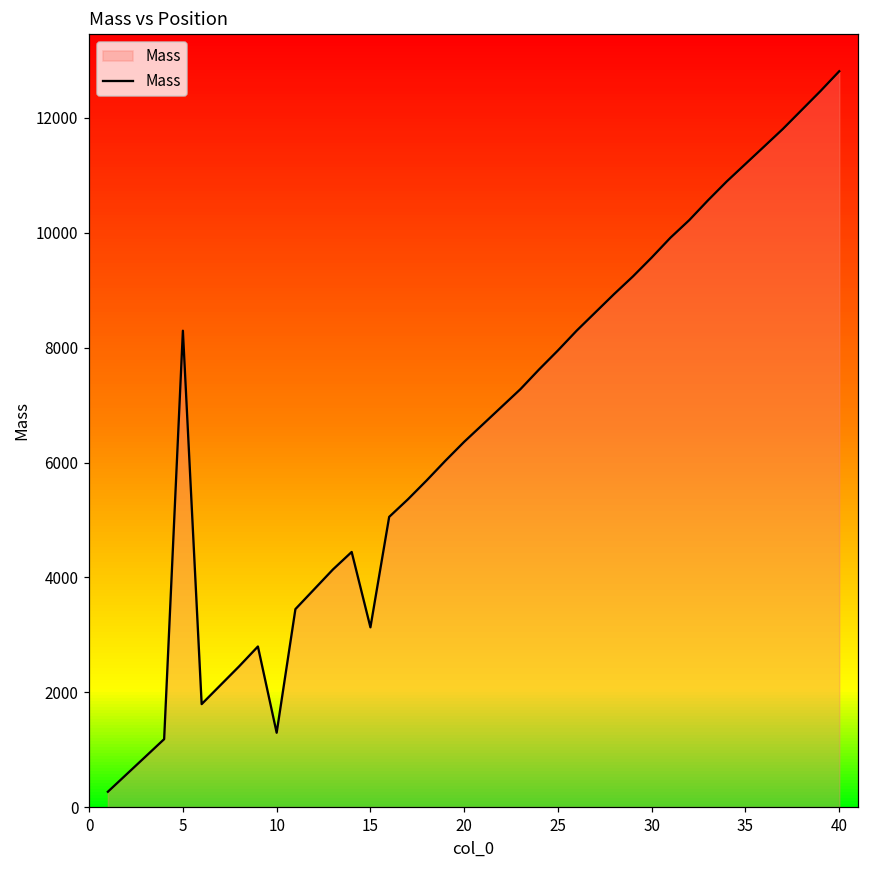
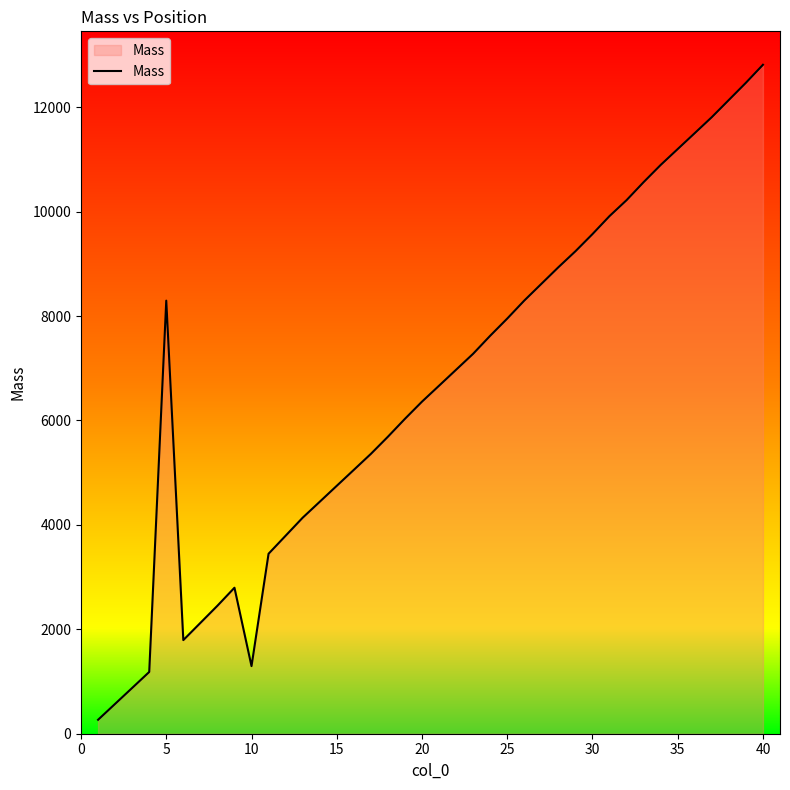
15: 3100 -> 4700
